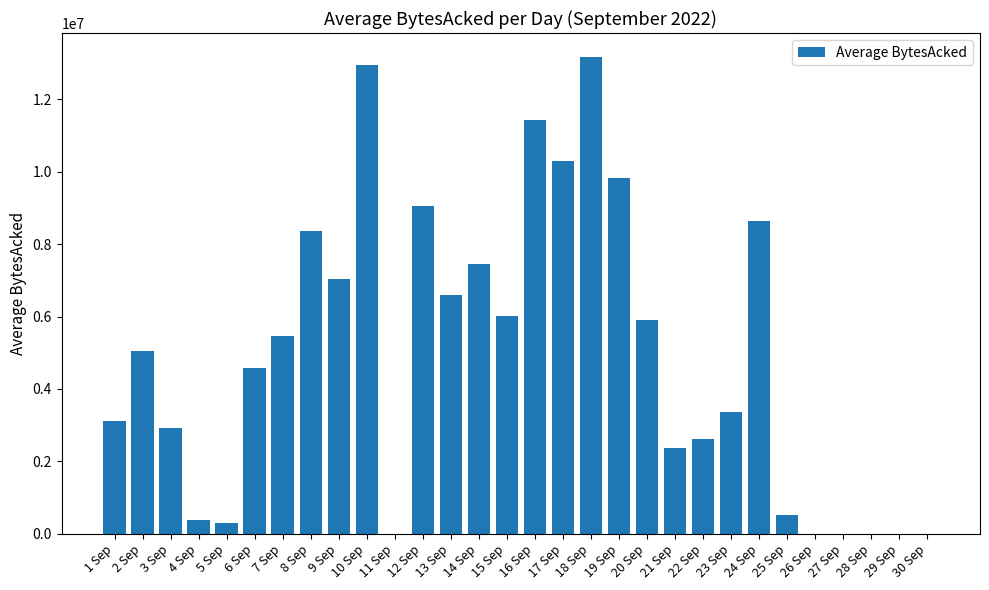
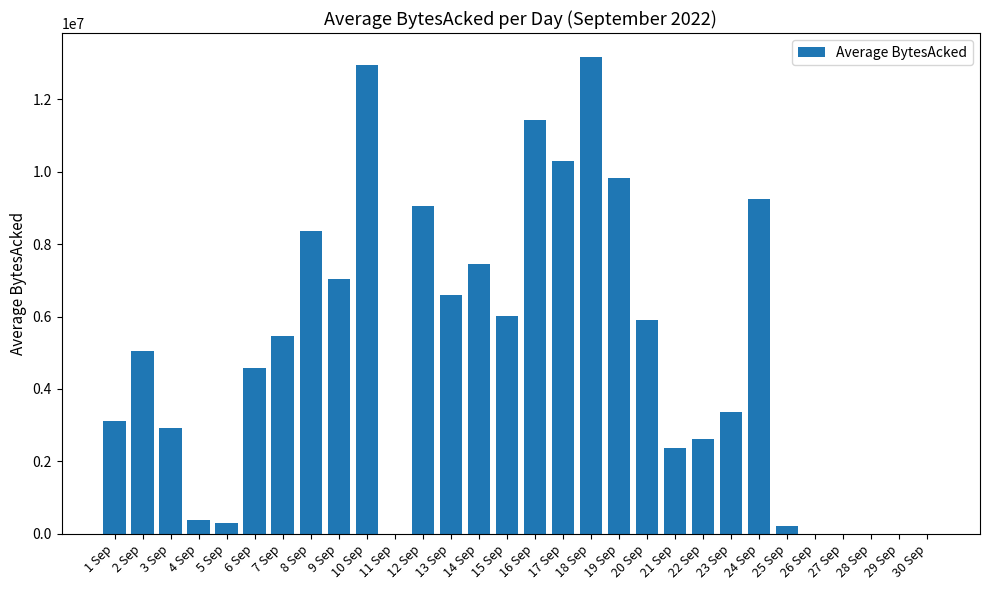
24 Sep: 8600000 -> 9200000
25 Sep: 500000 -> 200000
